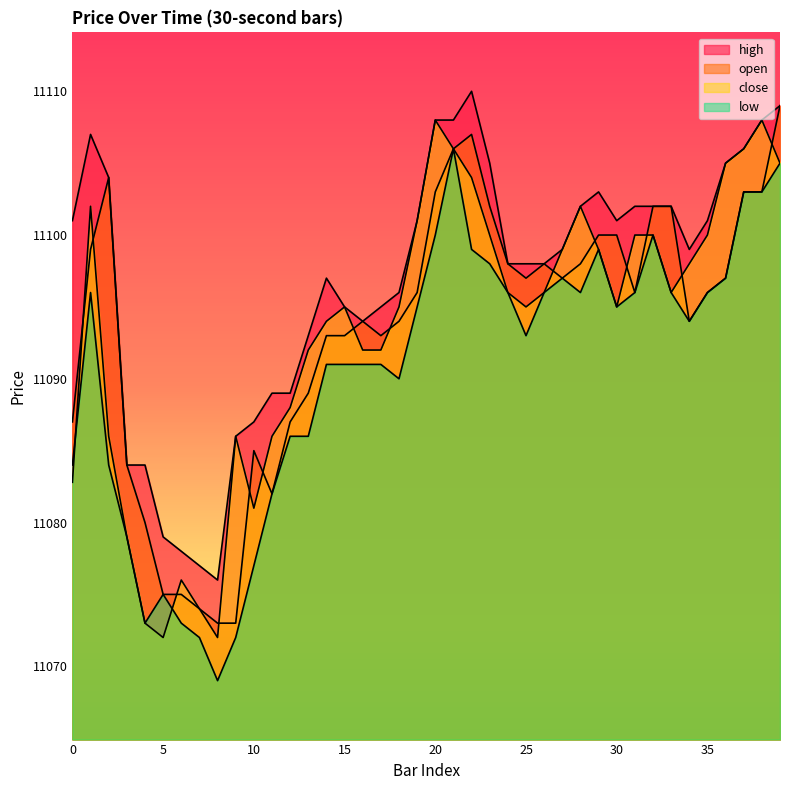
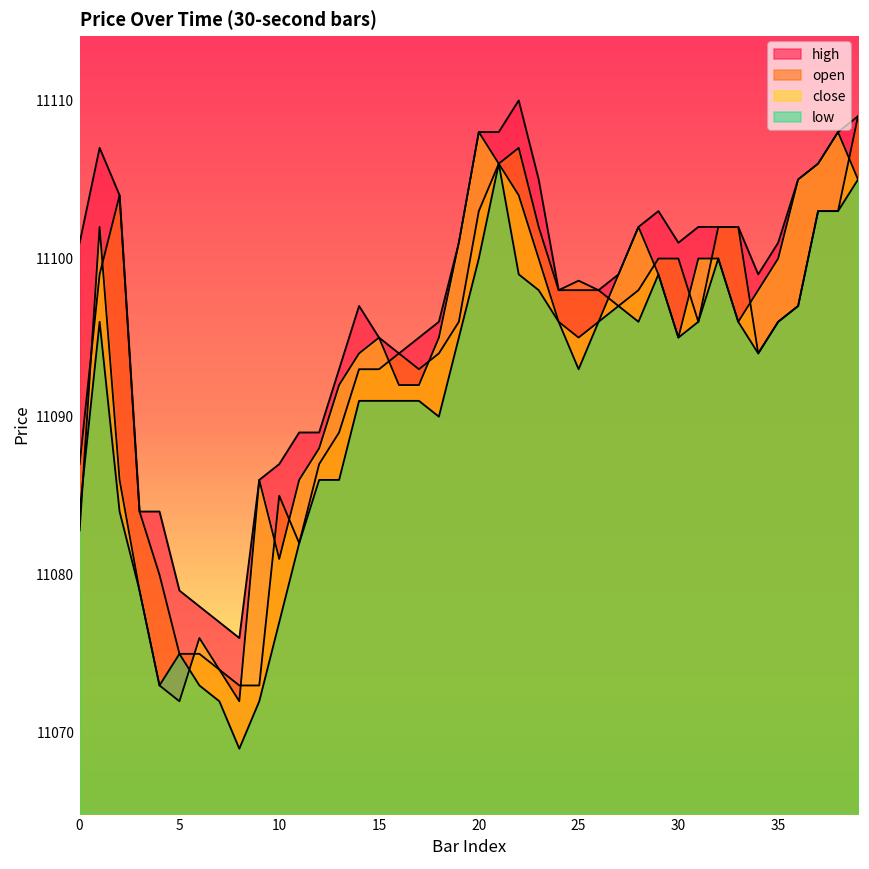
open, 25: 11097.0 -> 11098.6
